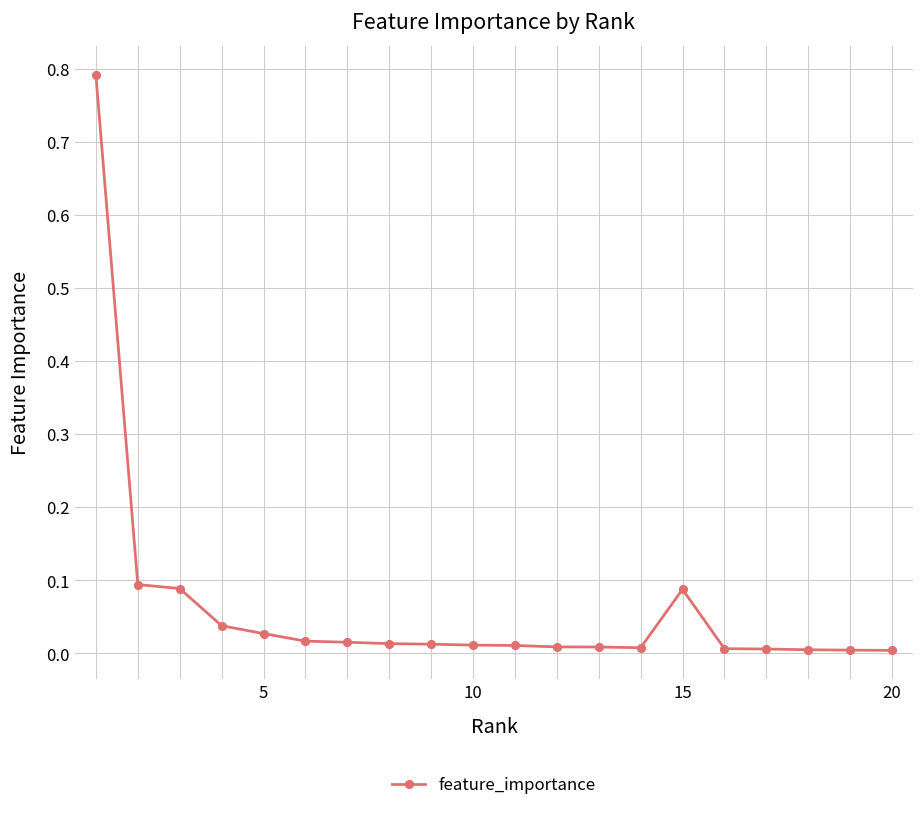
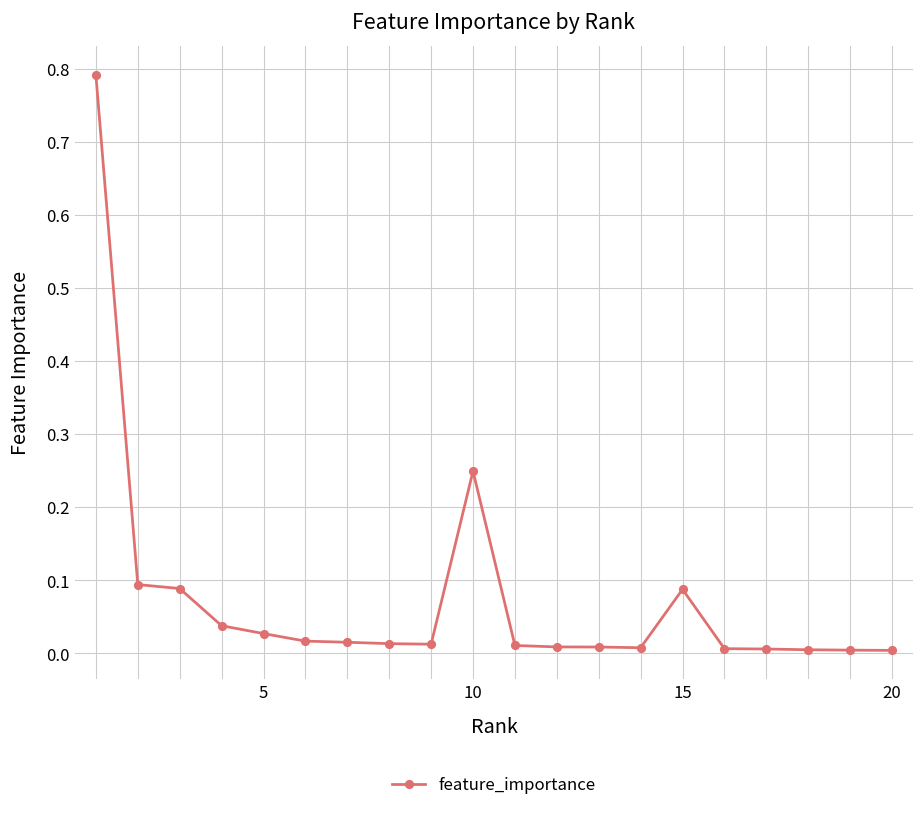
10: 0.01 -> 0.25
